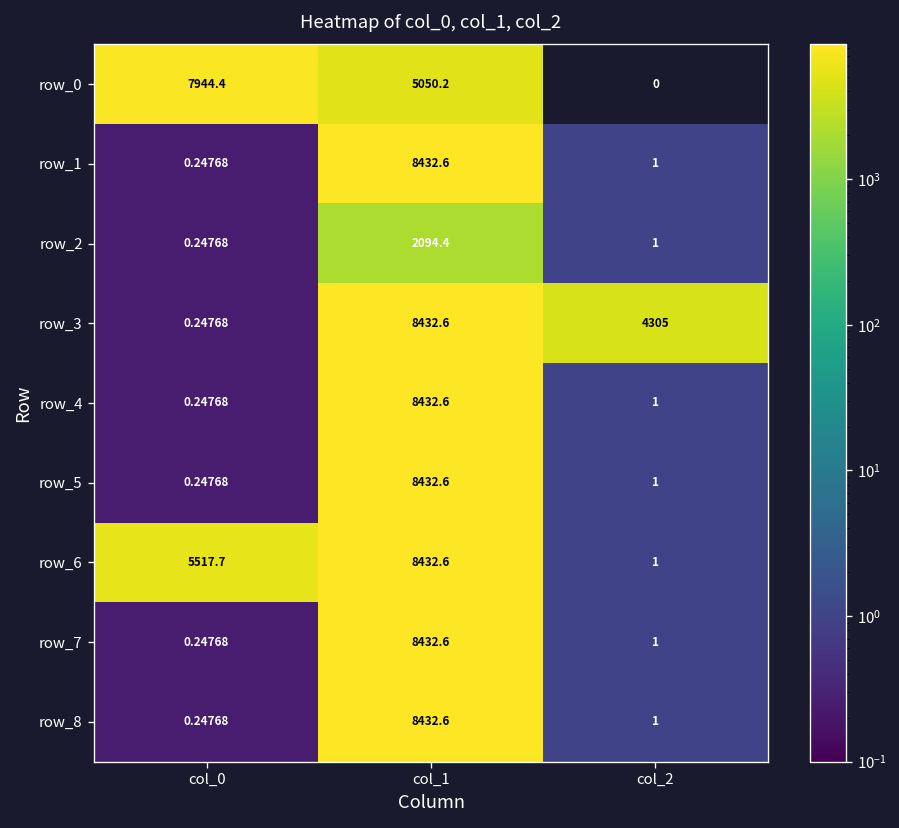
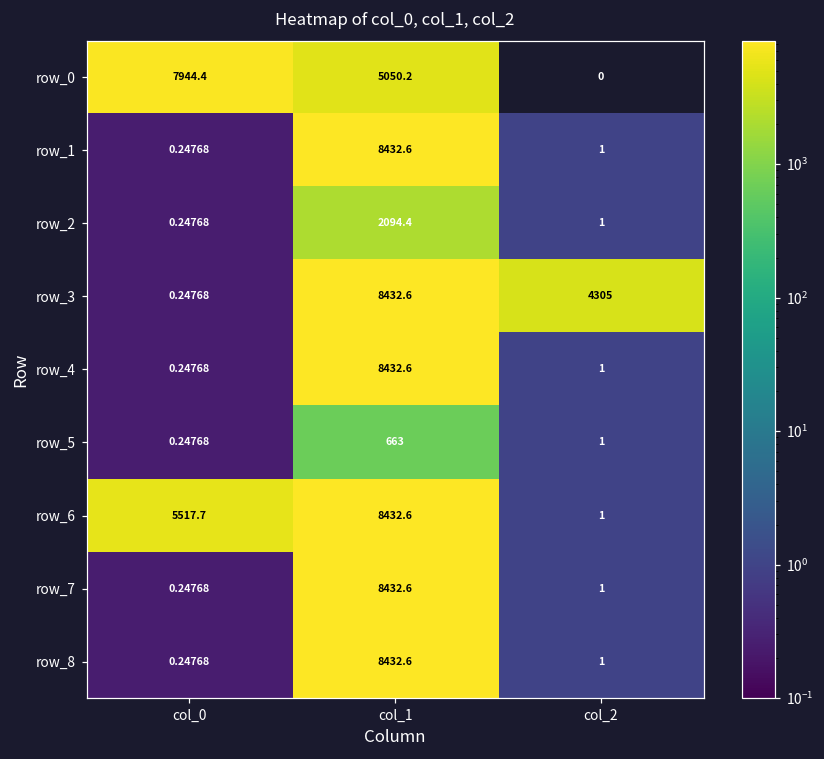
row_5, col_1: 8432.6 -> 663
